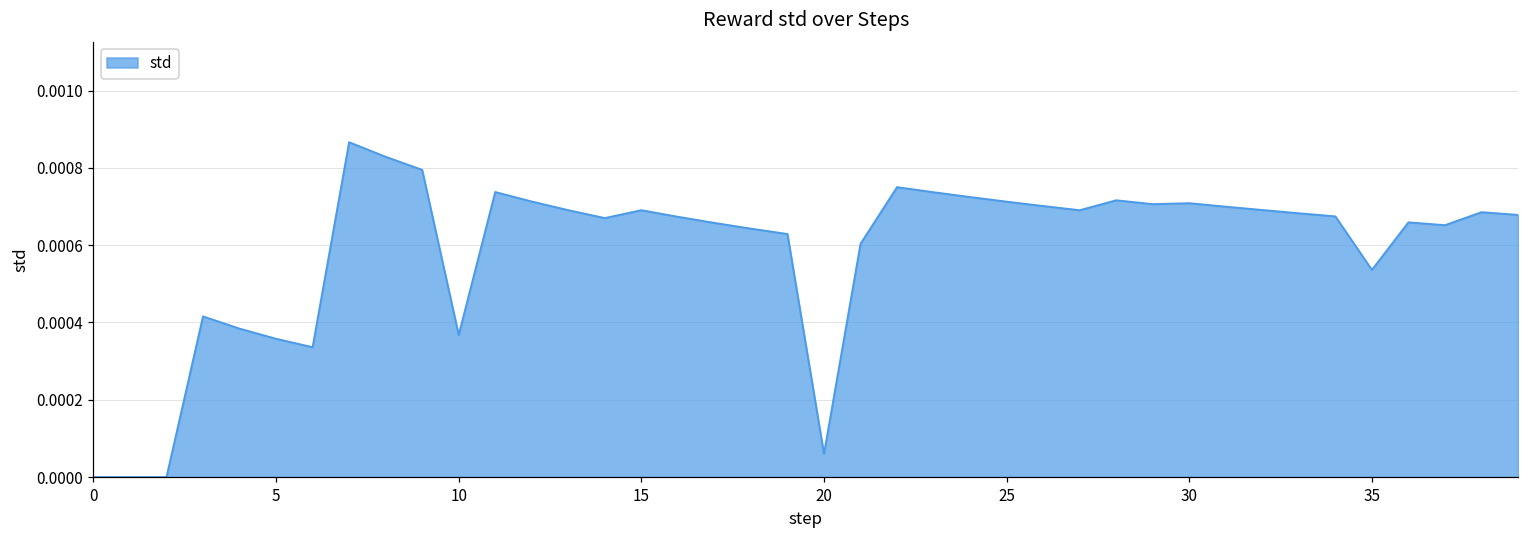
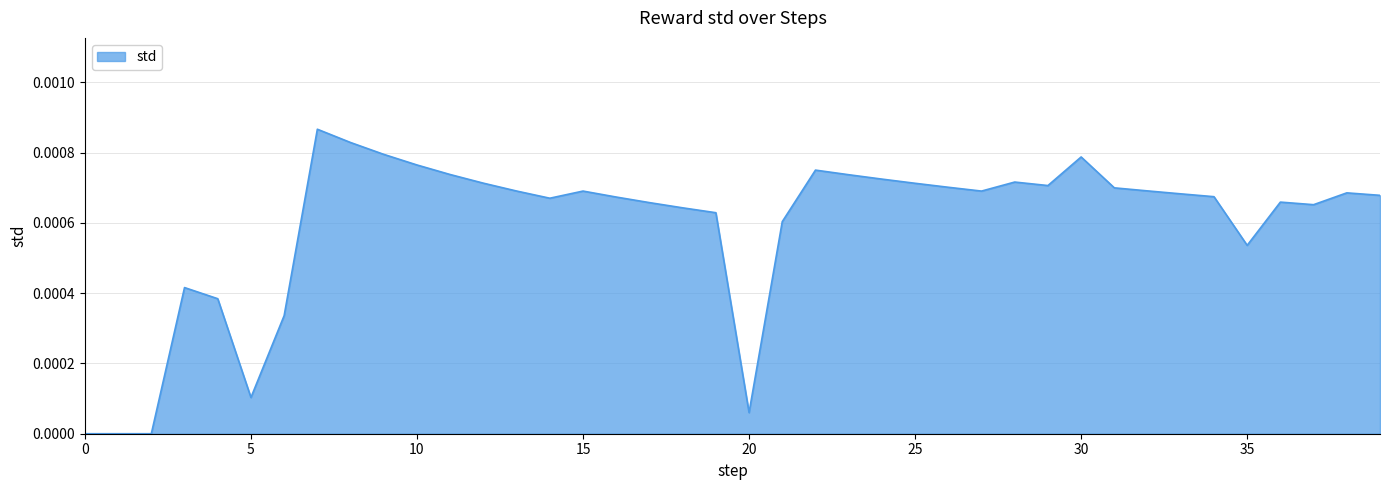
5: 0.00036 -> 0.00010
10: 0.00037 -> 0.00076
30: 0.00071 -> 0.00079
